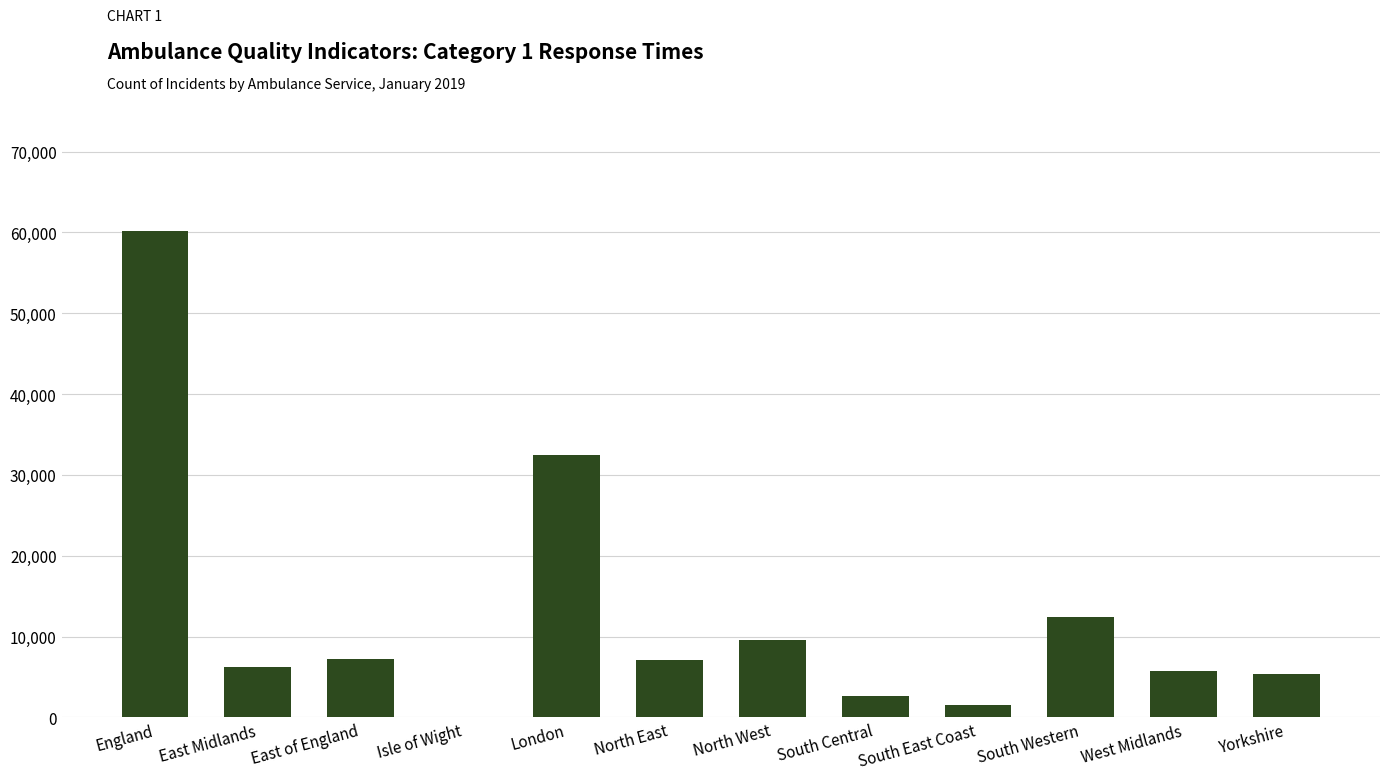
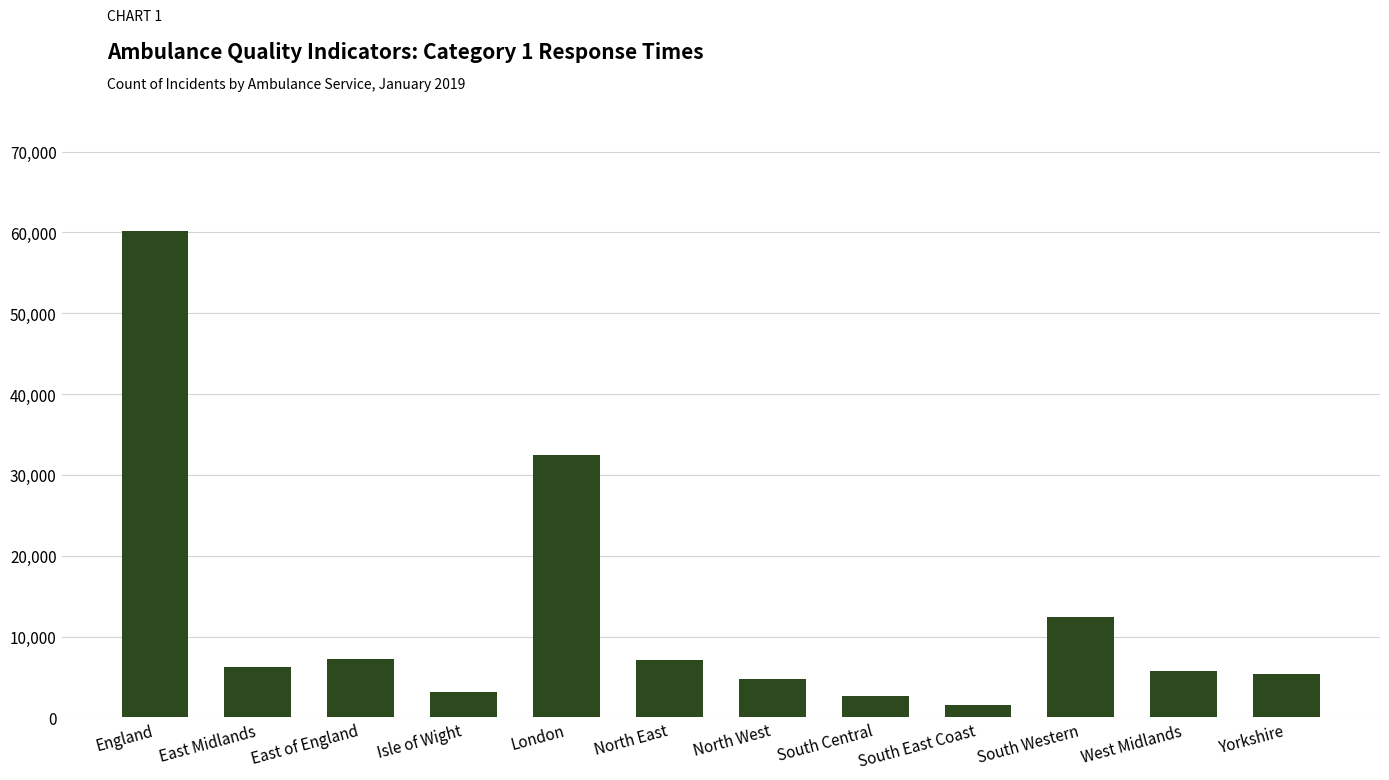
Isle of Wight: 0 -> 3,000
North West: 10,000 -> 5,000
